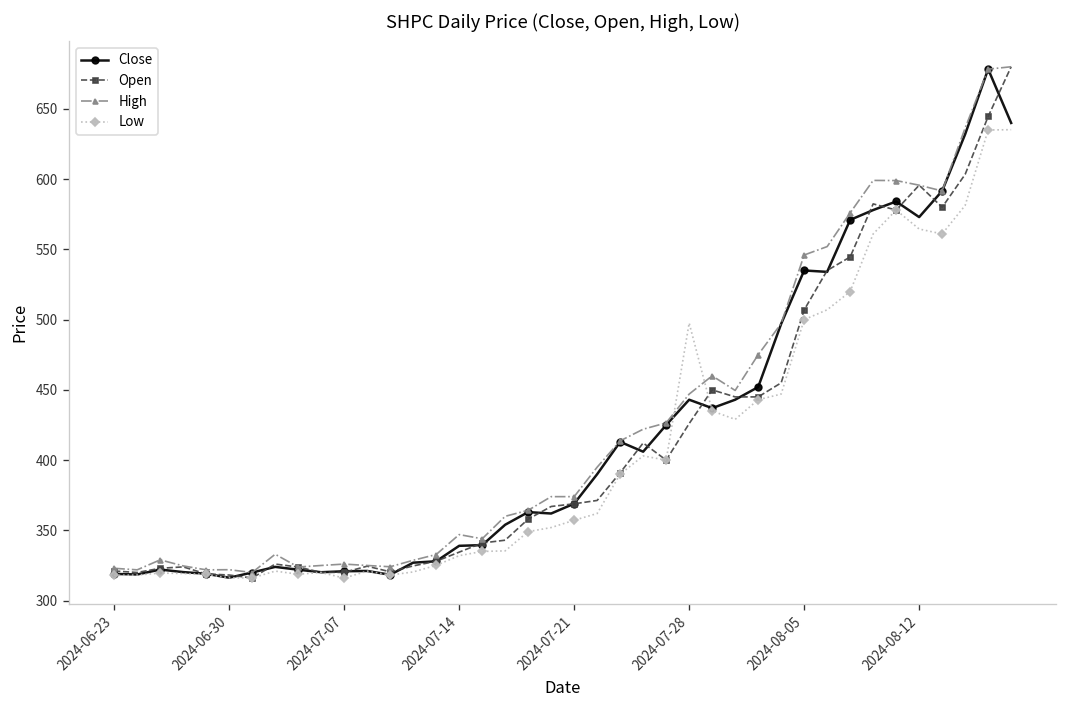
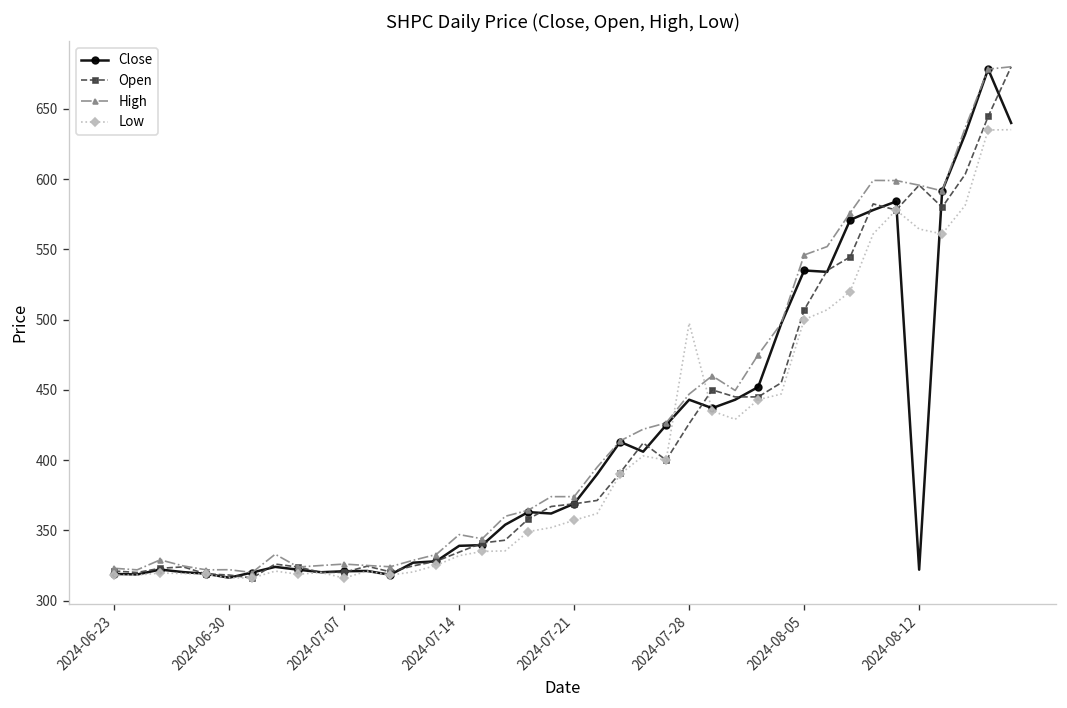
Close, 2024-08-12: 573 -> 322
